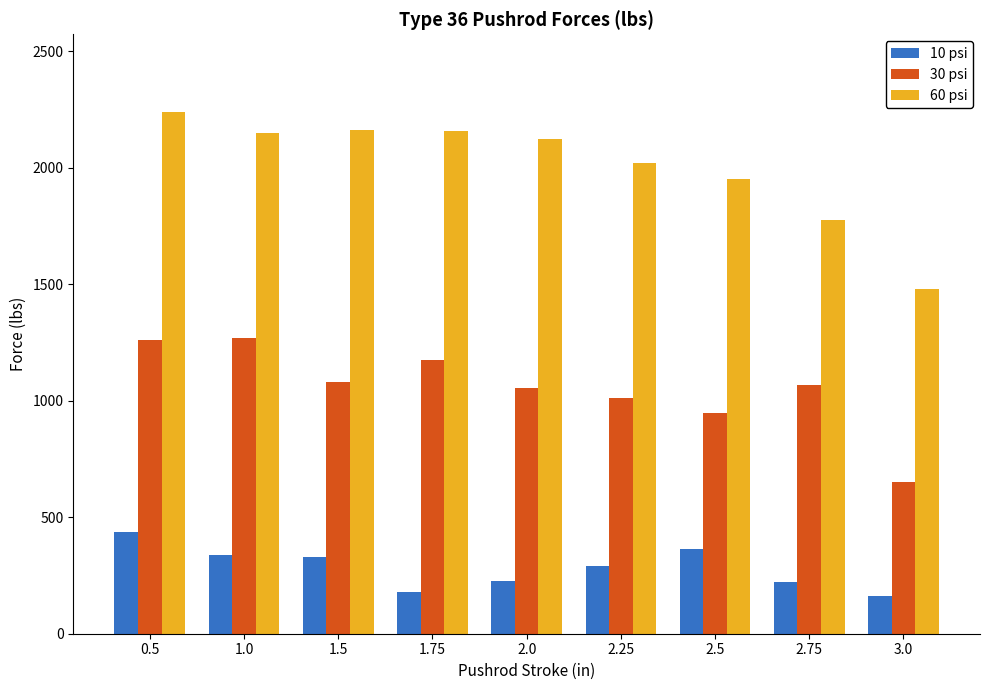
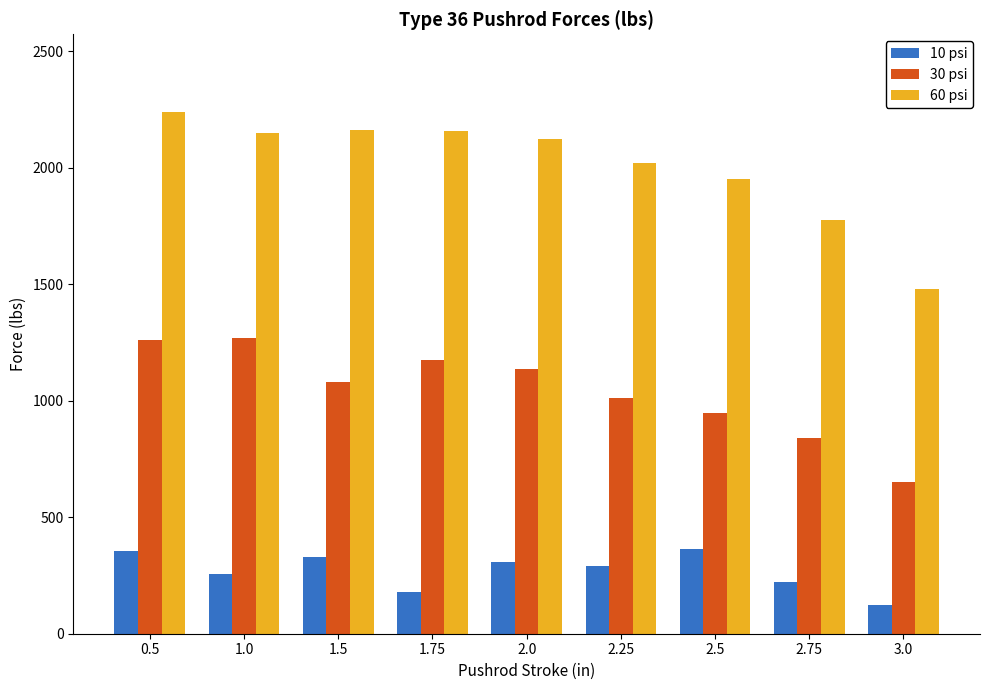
10 psi, 0.5: 440 -> 350
10 psi, 1.0: 340 -> 260
10 psi, 2.0: 230 -> 310
30 psi, 2.0: 1050 -> 1140
30 psi, 2.75: 1070 -> 840
10 psi, 3.0: 160 -> 130
